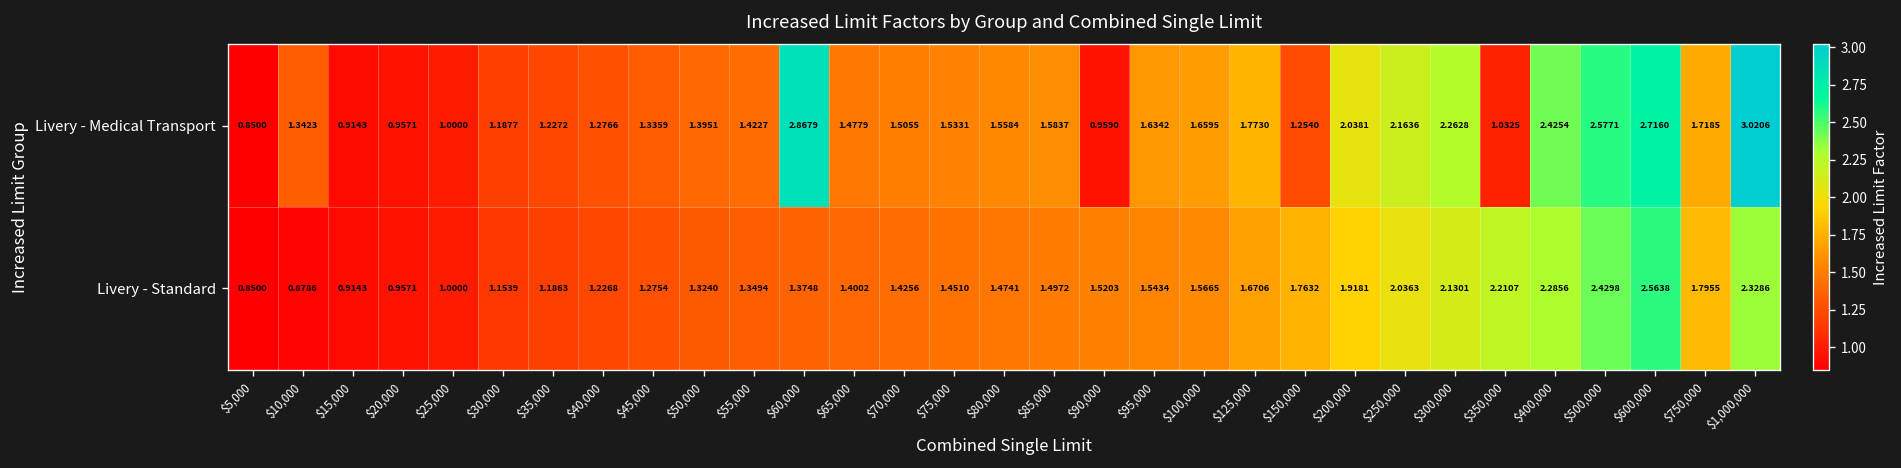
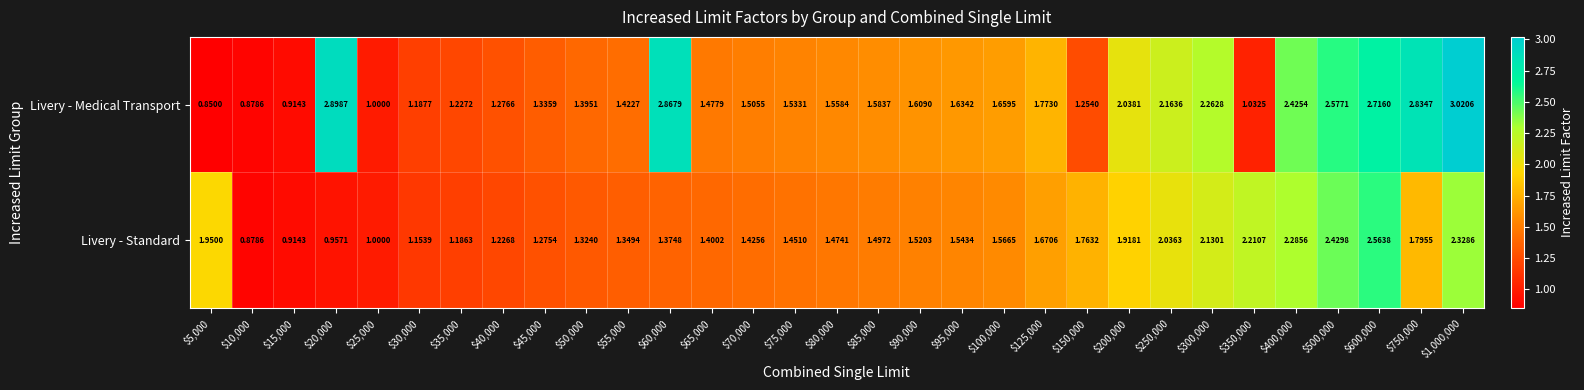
Livery - Medical Transport, $10,000: 1.3423 -> 0.8786
Livery - Medical Transport, $20,000: 0.9571 -> 2.8987
Livery - Medical Transport, $90,000: 0.9590 -> 1.6090
Livery - Medical Transport, $750,000: 1.7185 -> 2.8347
Livery - Standard, $5,000: 0.8500 -> 1.9500
